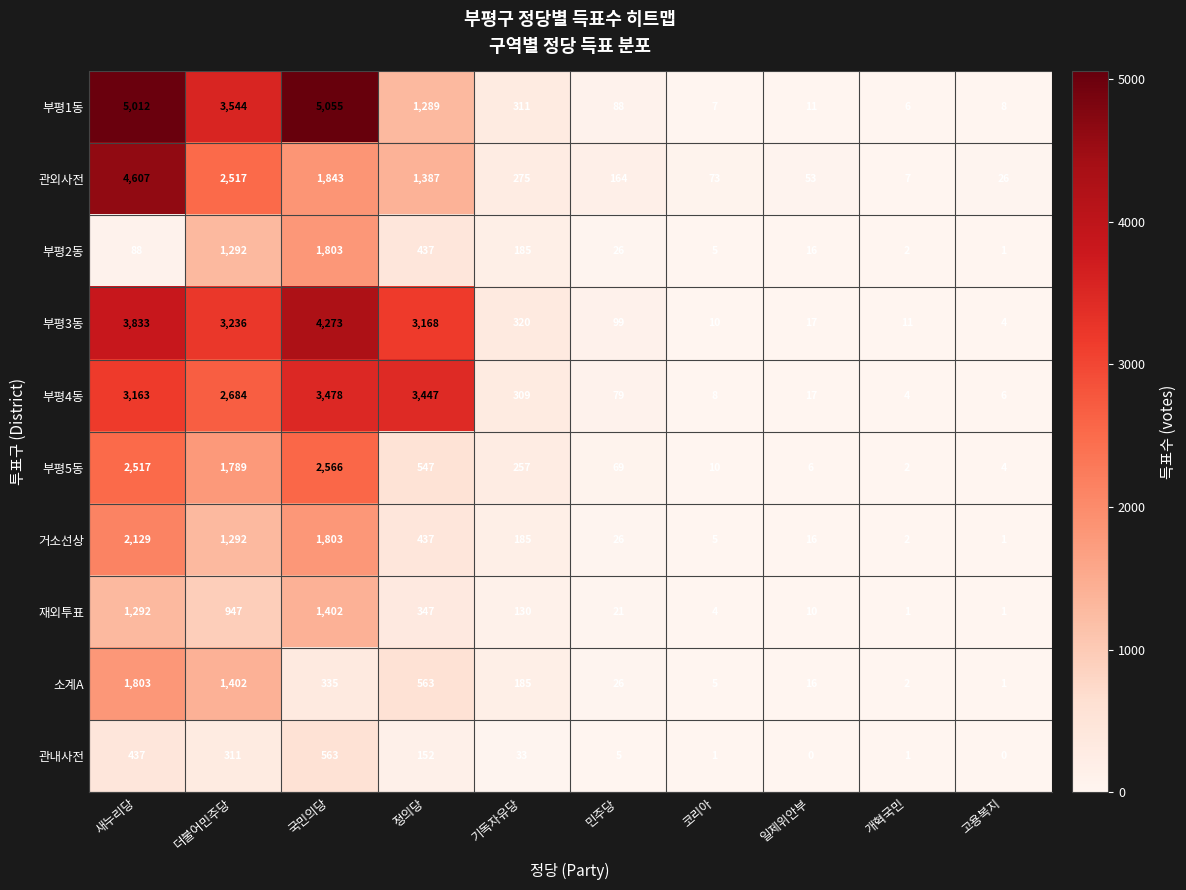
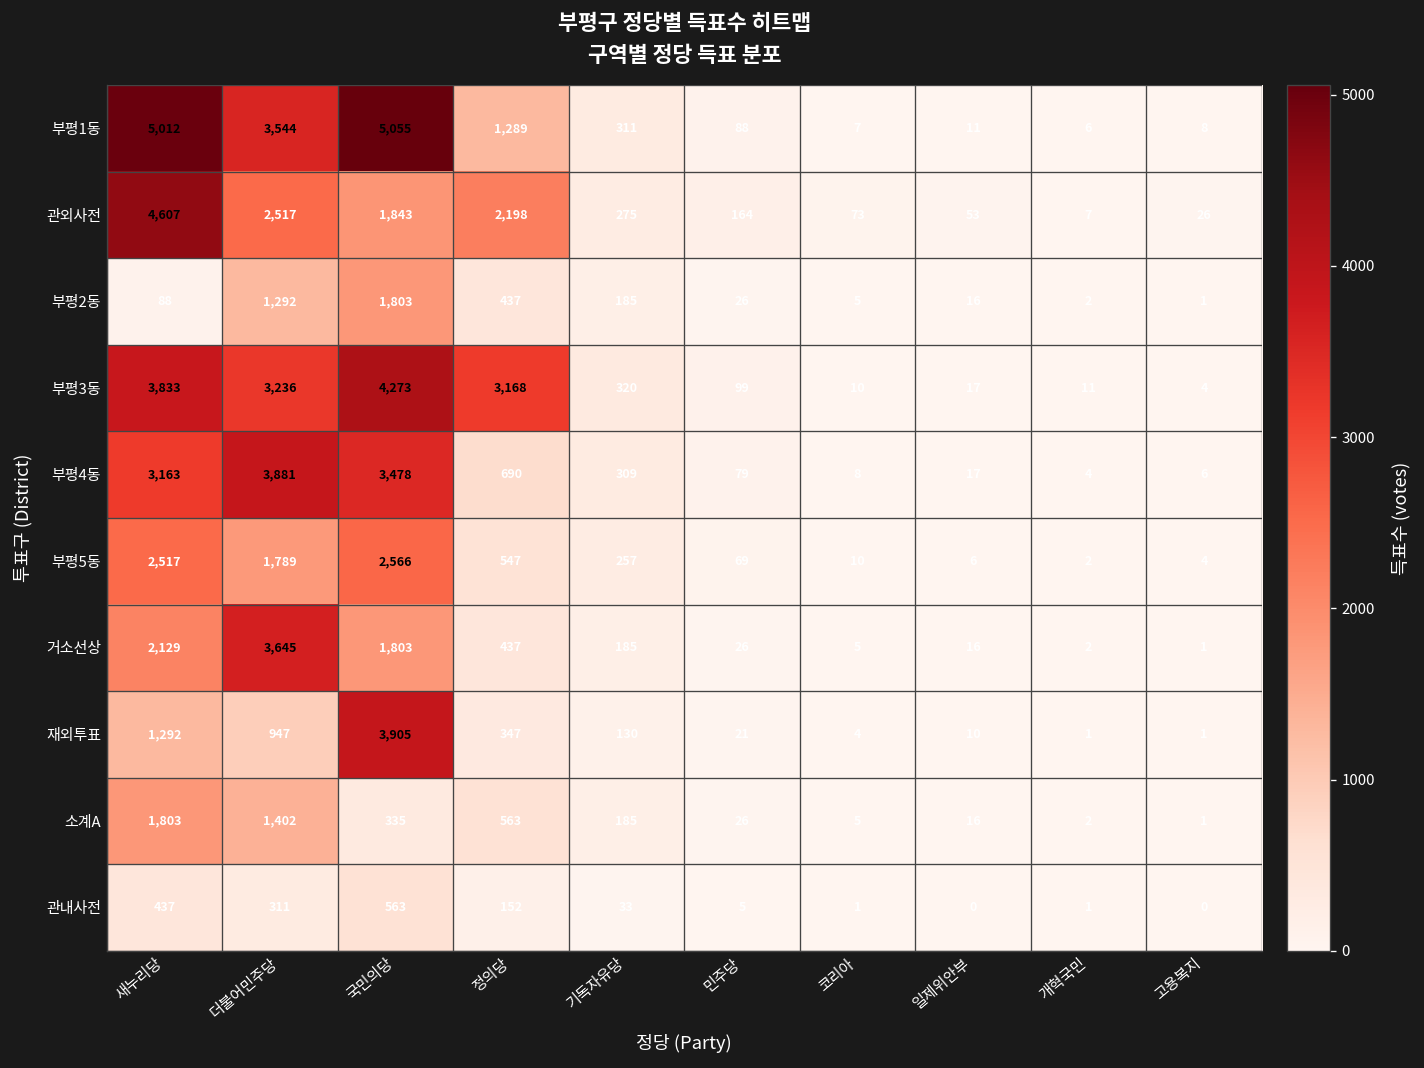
관외사전, 정의당: 1,387 -> 2,198
부평4동, 더불어민주당: 2,684 -> 3,881
부평4동, 정의당: 3,447 -> 690
거소선상, 더불어민주당: 1,292 -> 3,645
재외투표, 국민의당: 1,402 -> 3,905
